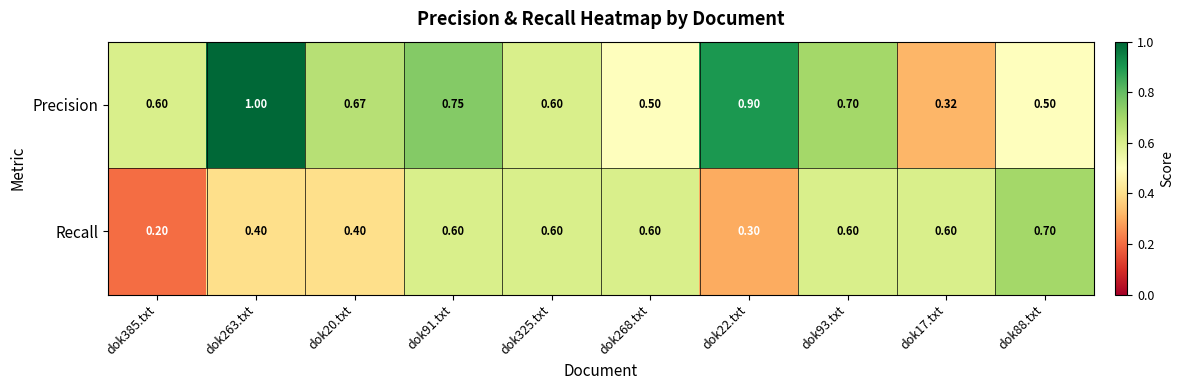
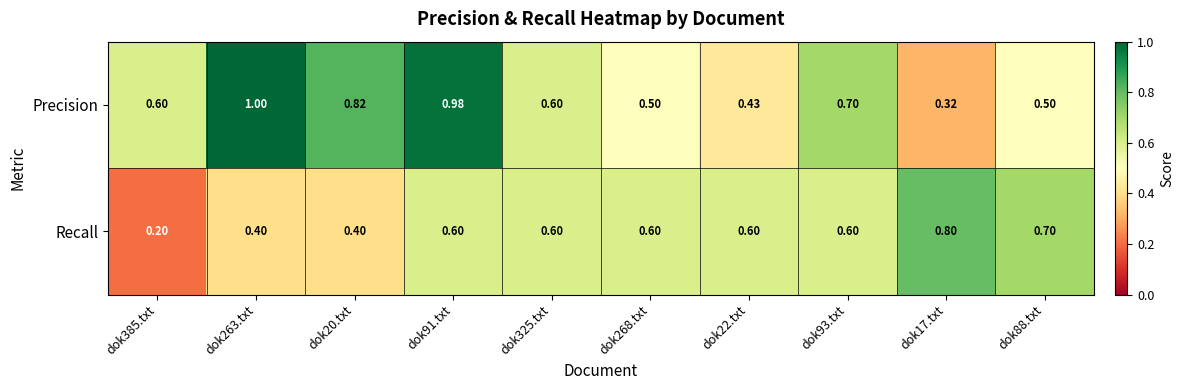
Precision, dok20.txt: 0.67 -> 0.82
Precision, dok91.txt: 0.75 -> 0.98
Precision, dok22.txt: 0.90 -> 0.43
Recall, dok22.txt: 0.30 -> 0.60
Recall, dok17.txt: 0.60 -> 0.80
